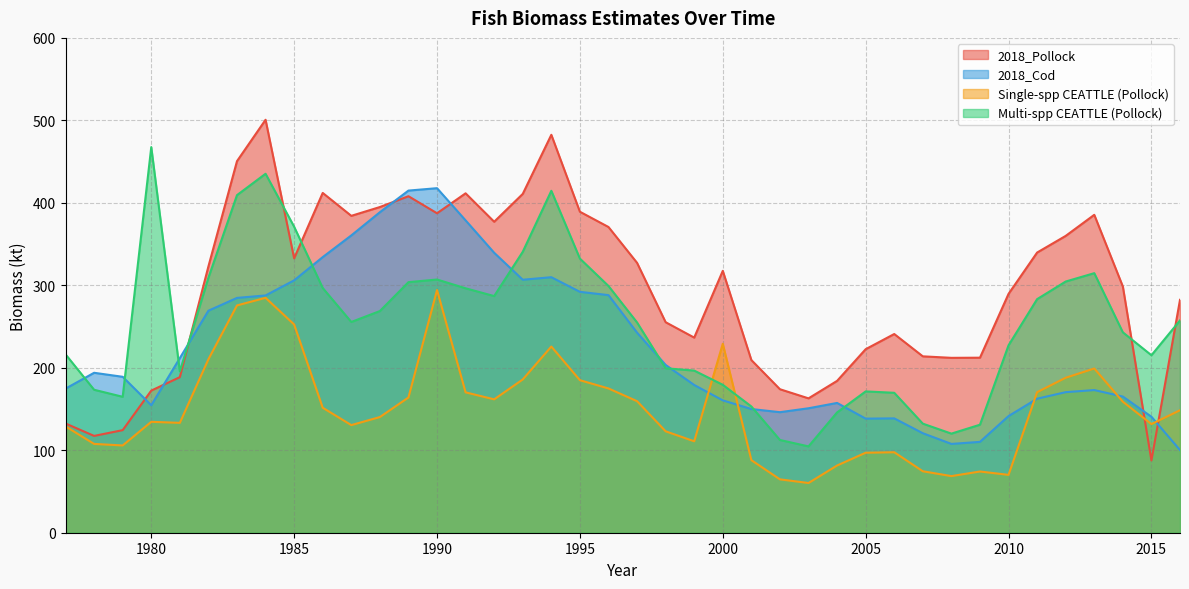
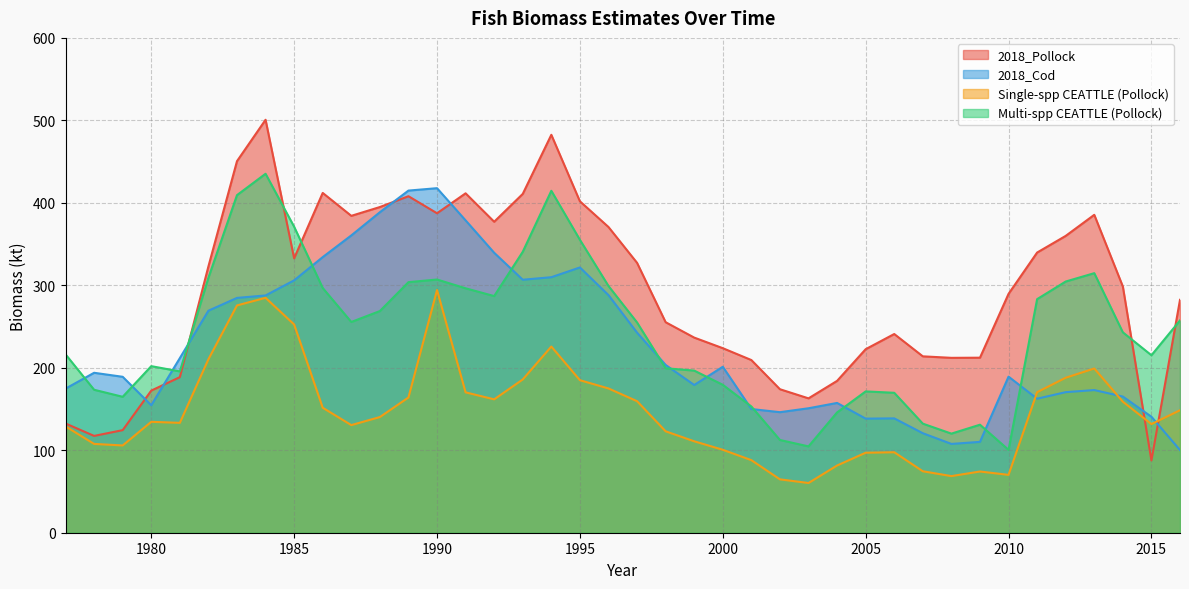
Multi-spp CEATTLE (Pollock), 1980: 470 -> 200
2018_Pollock, 1995: 390 -> 400
2018_Cod, 1995: 290 -> 320
Multi-spp CEATTLE (Pollock), 1995: 330 -> 360
2018_Pollock, 2000: 320 -> 220
2018_Cod, 2000: 160 -> 200
Single-spp CEATTLE (Pollock), 2000: 230 -> 100
2018_Cod, 2010: 140 -> 190
Multi-spp CEATTLE (Pollock), 2010: 230 -> 100
